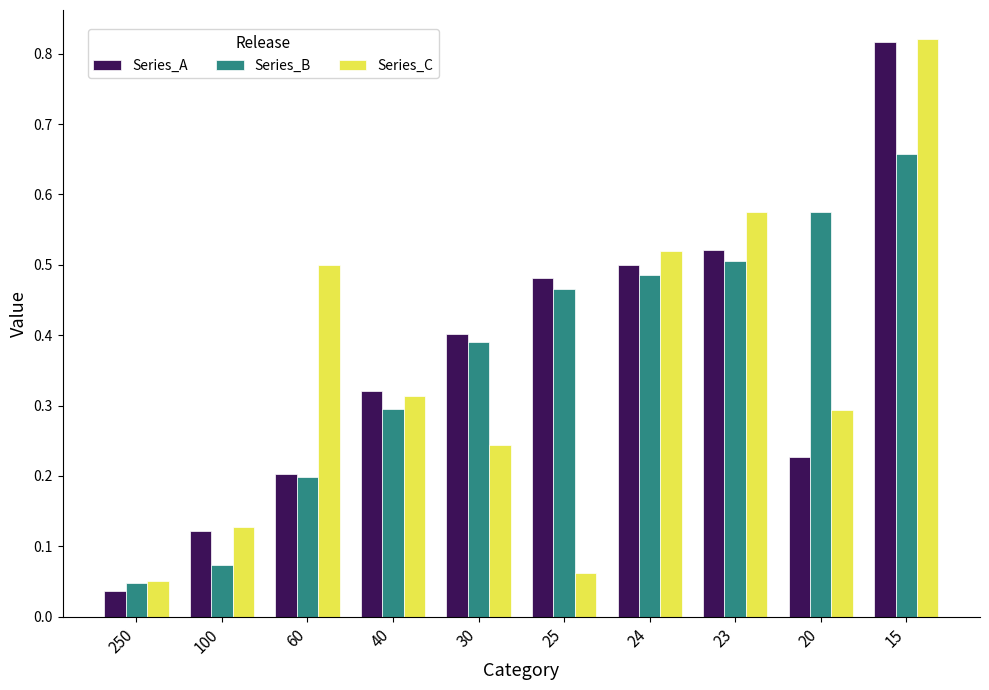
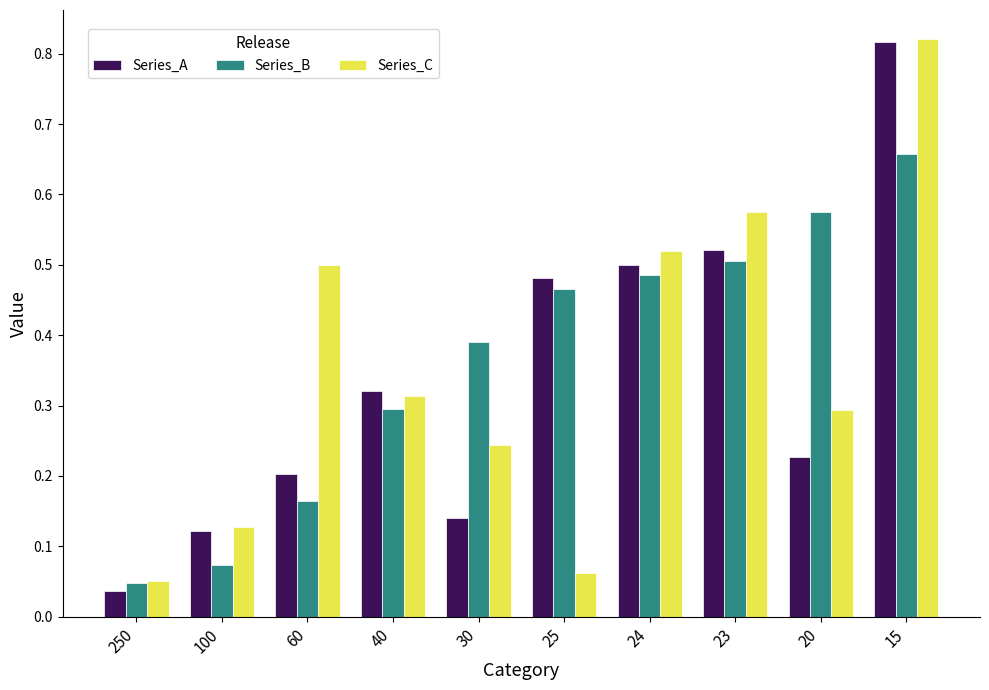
Series_B, 60: 0.20 -> 0.16
Series_A, 30: 0.40 -> 0.14
